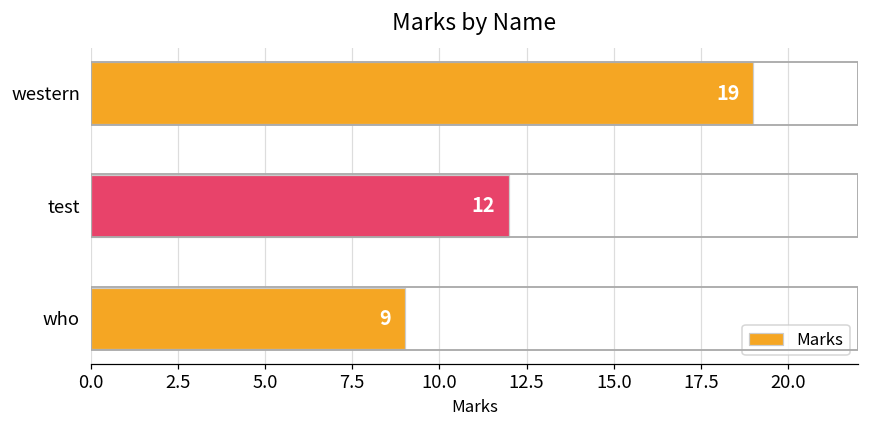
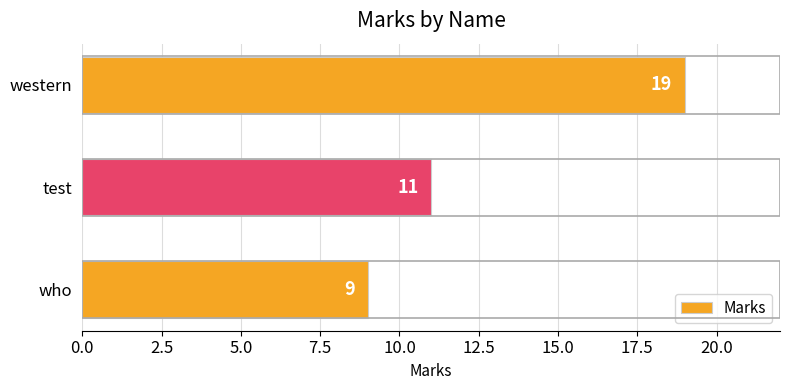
test: 12 -> 11
